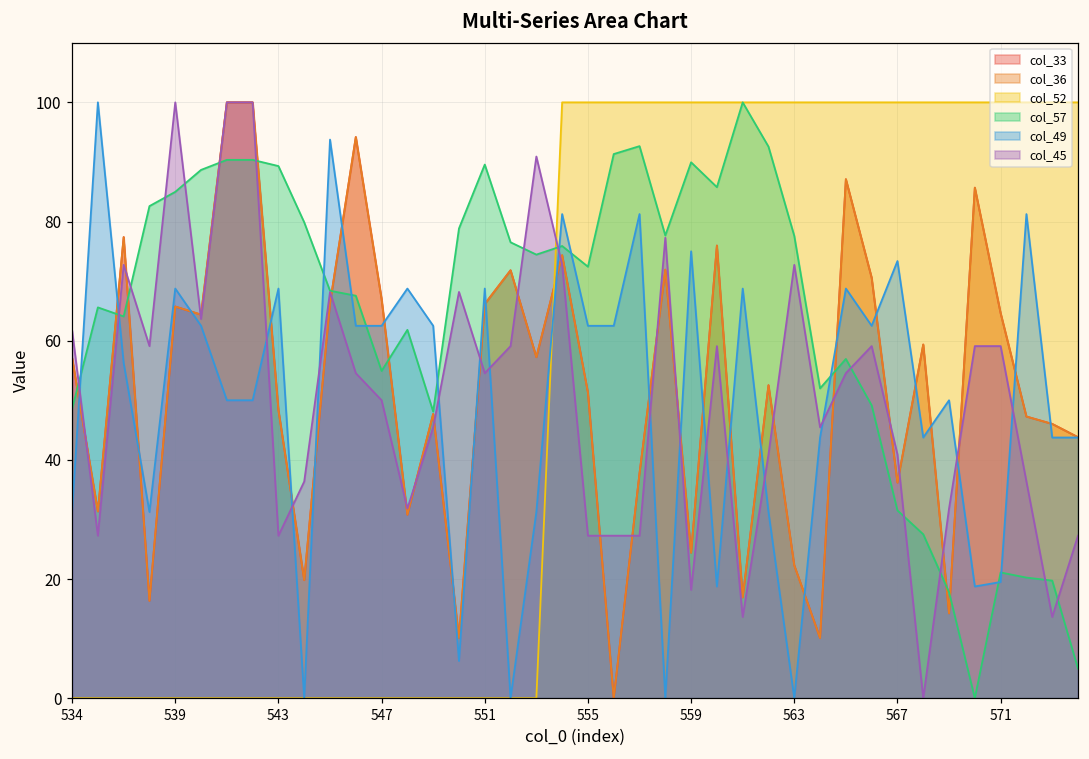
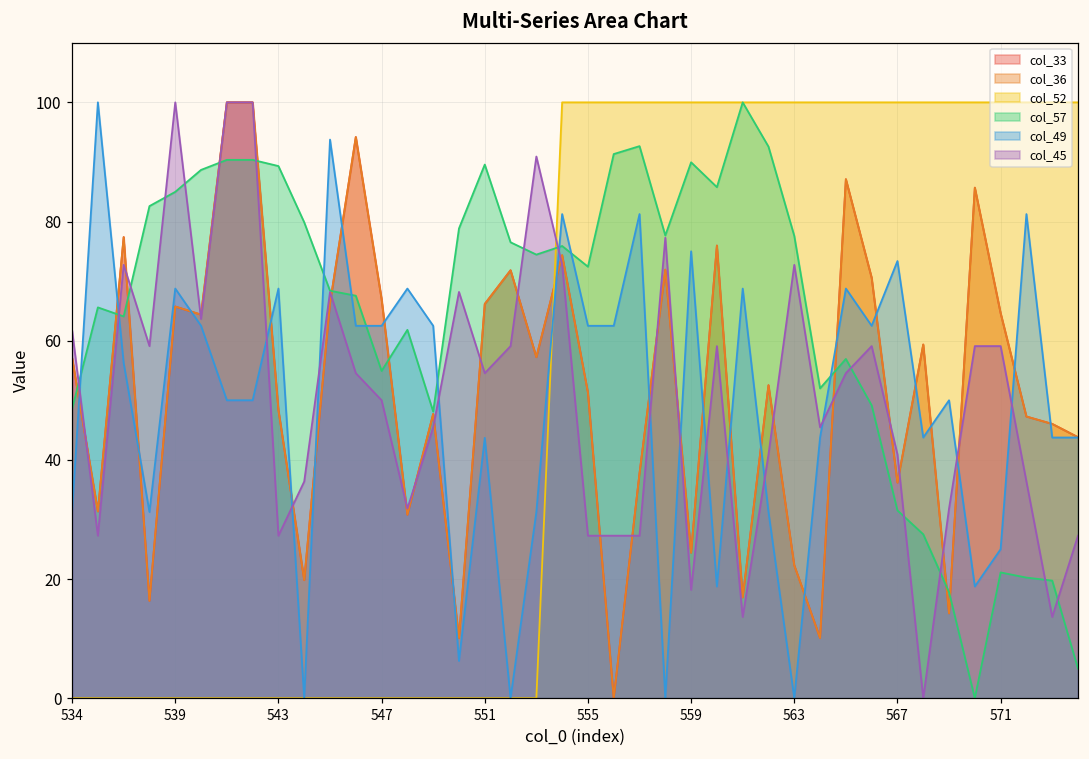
col_49, 551: 69 -> 44
col_49, 571: 19 -> 25
